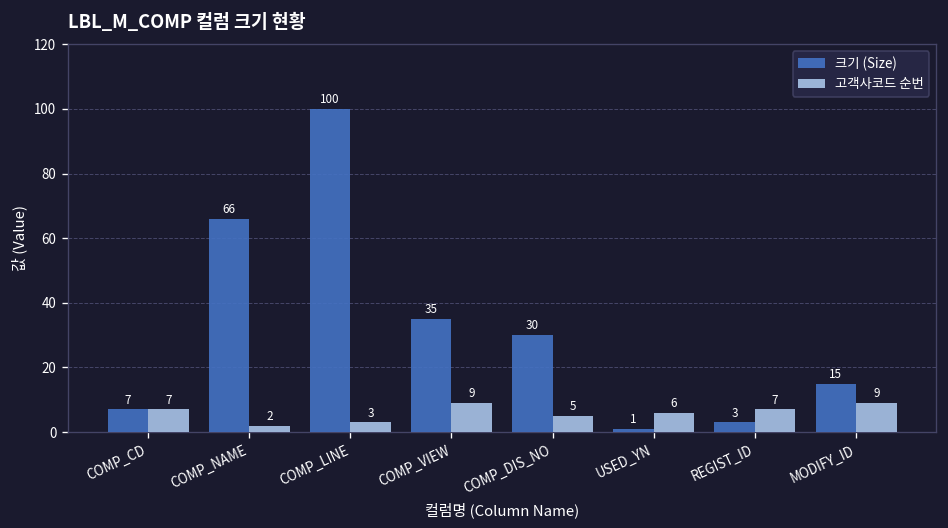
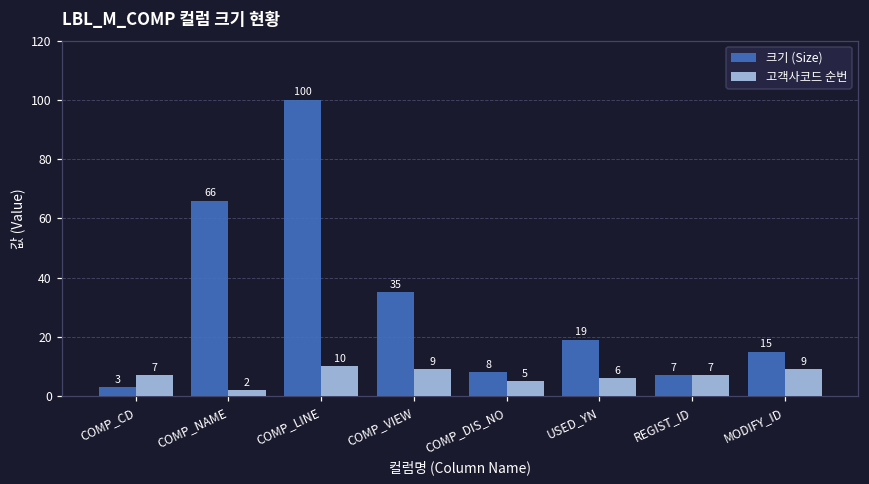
크기 (Size), COMP_CD: 7 -> 3
고객사코드 순번, COMP_LINE: 3 -> 10
크기 (Size), COMP_DIS_NO: 30 -> 8
크기 (Size), USED_YN: 1 -> 19
크기 (Size), REGIST_ID: 3 -> 7
